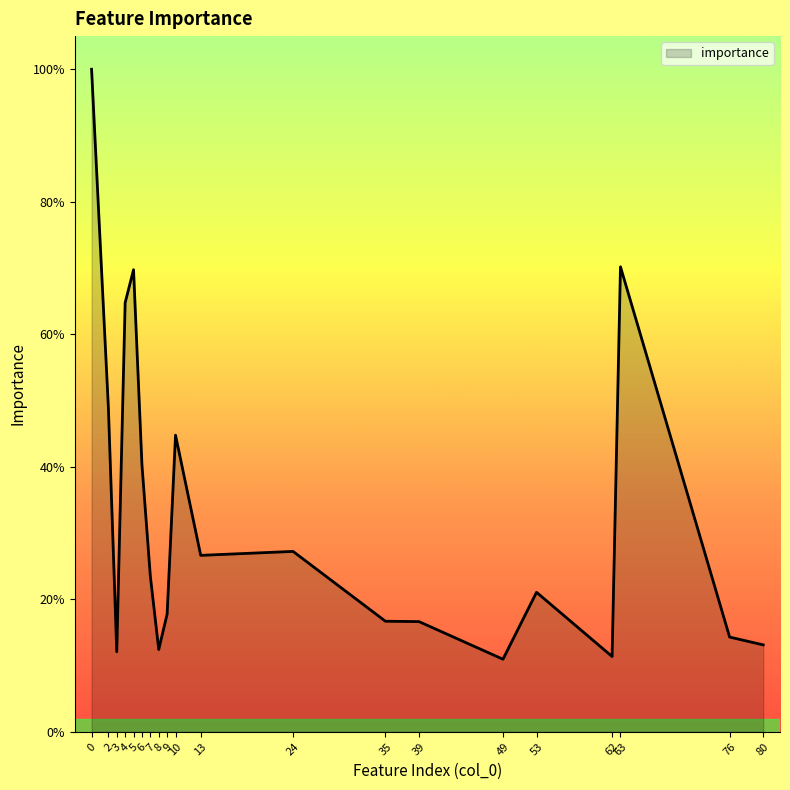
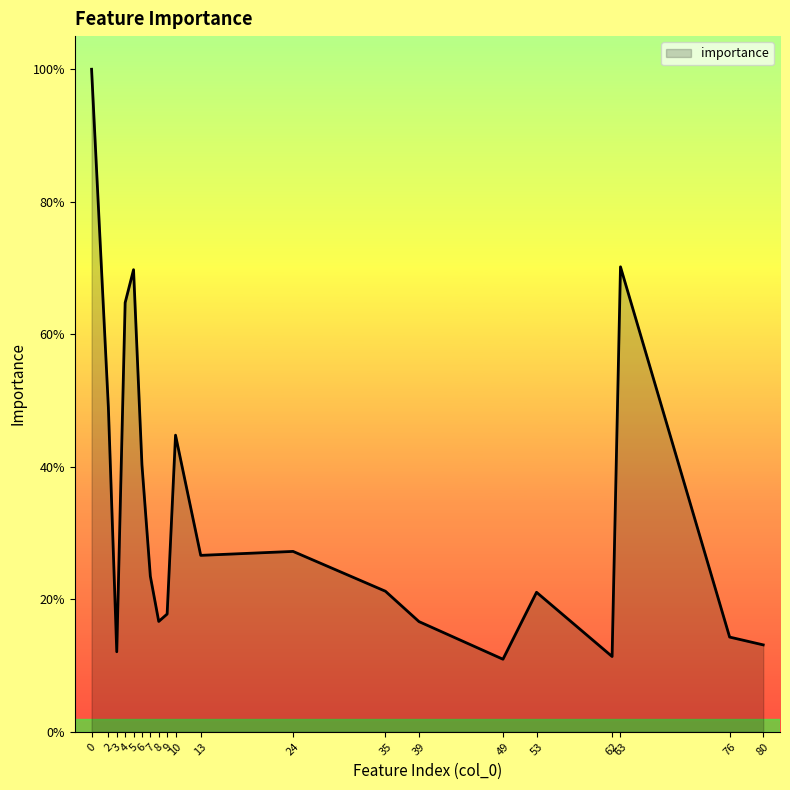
8: 12% -> 17%
35: 17% -> 21%
